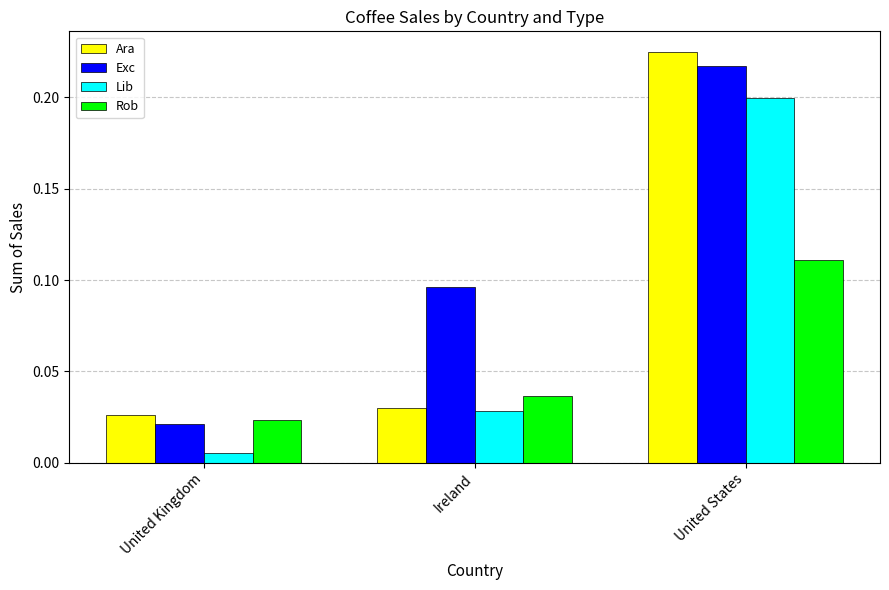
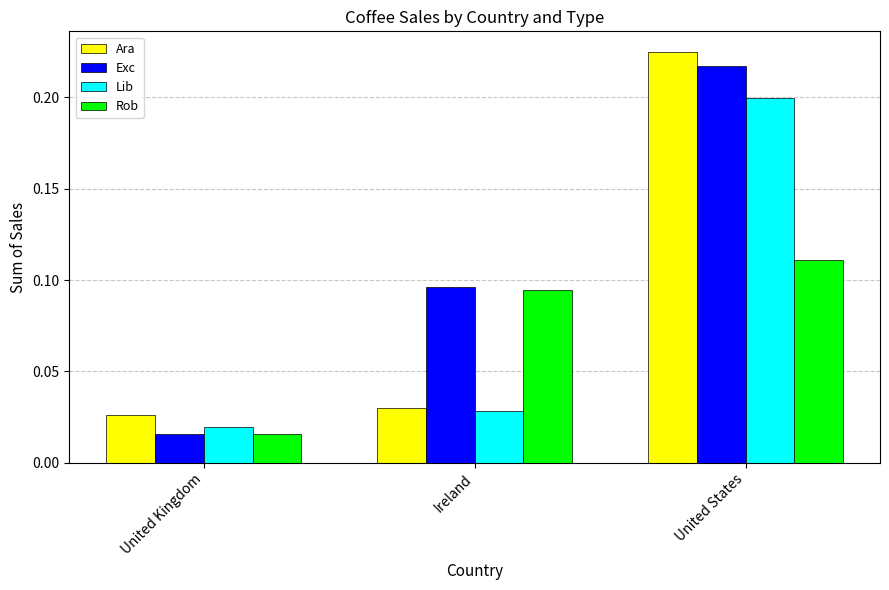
Exc, United Kingdom: 0.021 -> 0.016
Lib, United Kingdom: 0.005 -> 0.019
Rob, United Kingdom: 0.023 -> 0.016
Rob, Ireland: 0.036 -> 0.095
